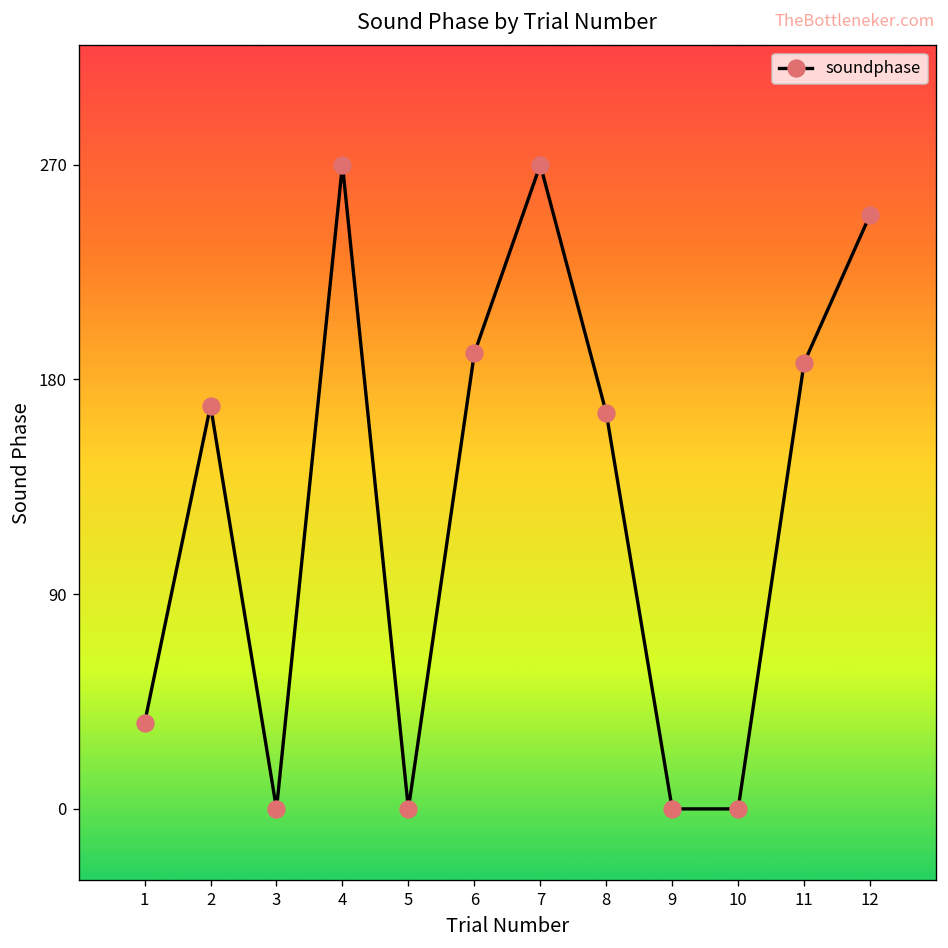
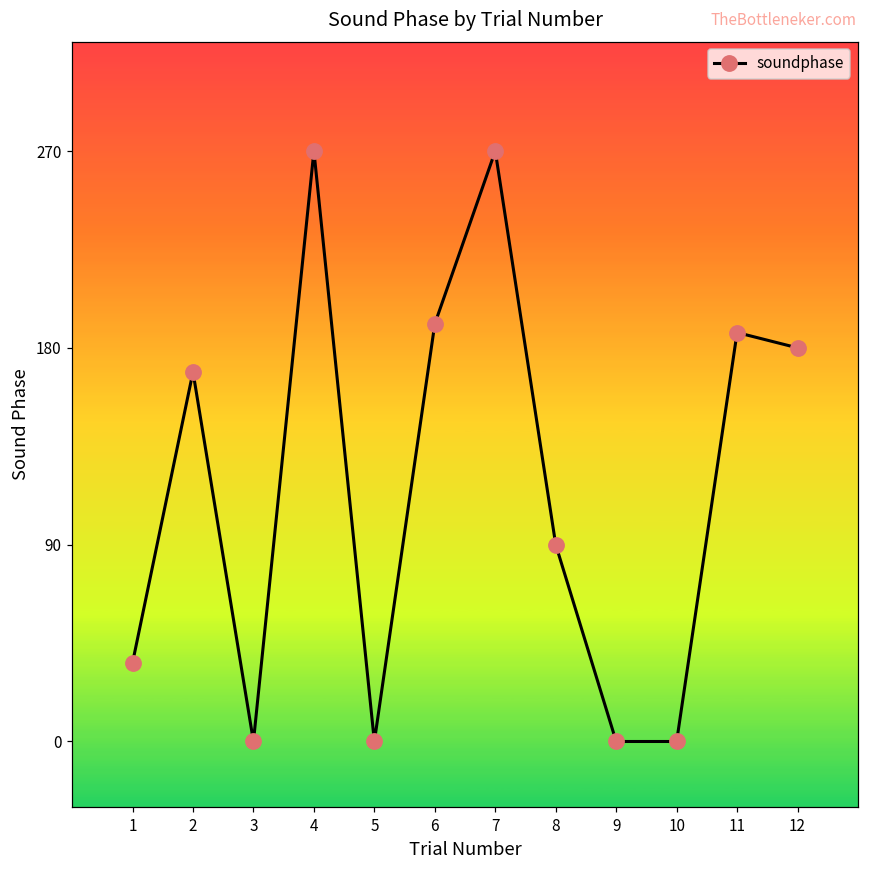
8: 166 -> 90
12: 249 -> 180
